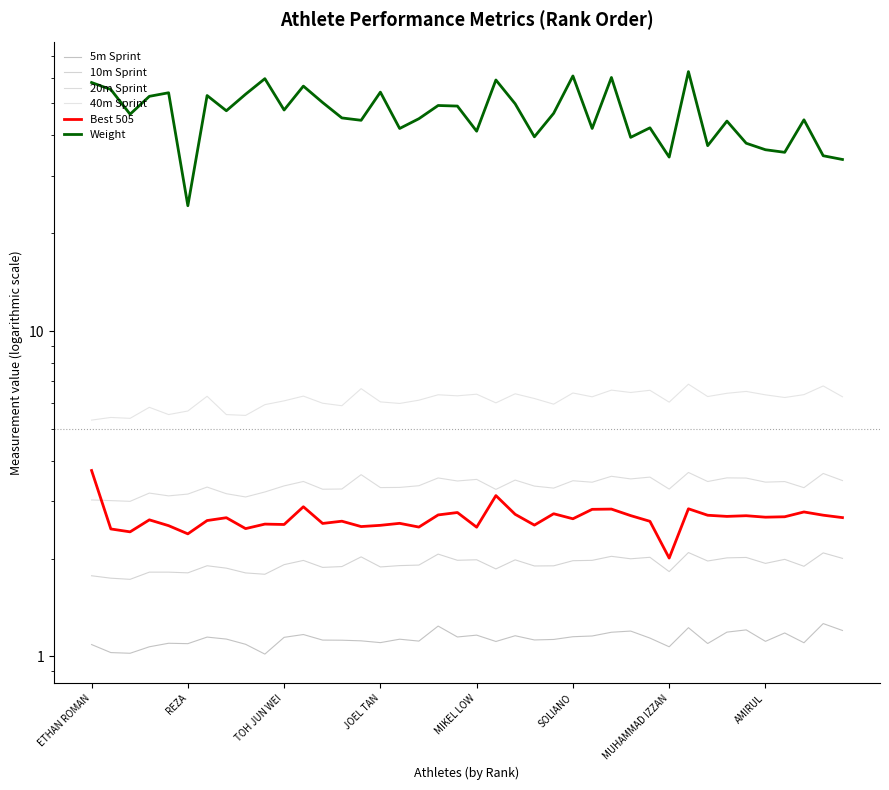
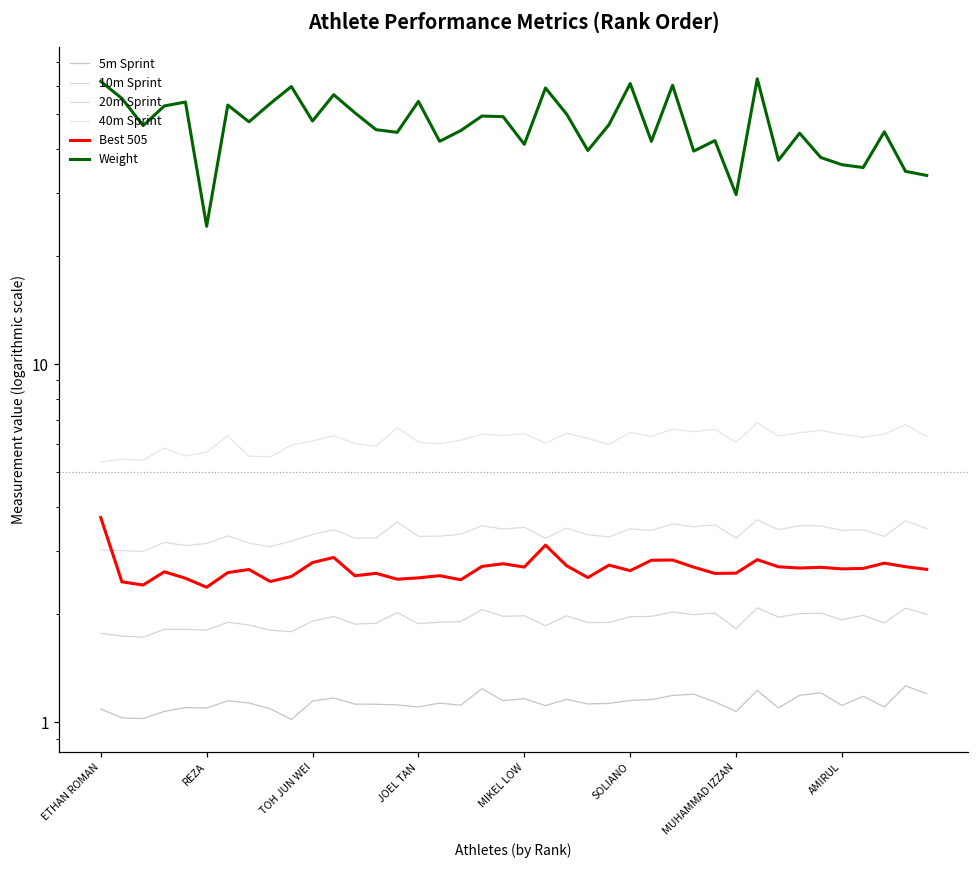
Weight, ETHAN ROMAN: 58 -> 62
Best 505, TOH JUN WEI: 2.5 -> 2.8
Best 505, MIKEL LOW: 2.5 -> 2.7
Best 505, MUHAMMAD IZZAN: 2.0 -> 2.6
Weight, MUHAMMAD IZZAN: 34 -> 30
